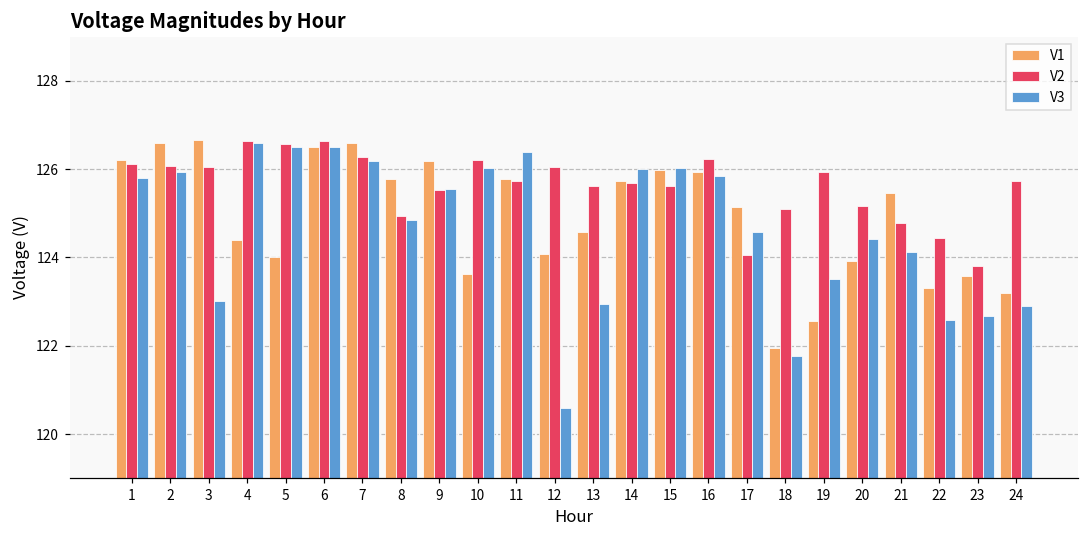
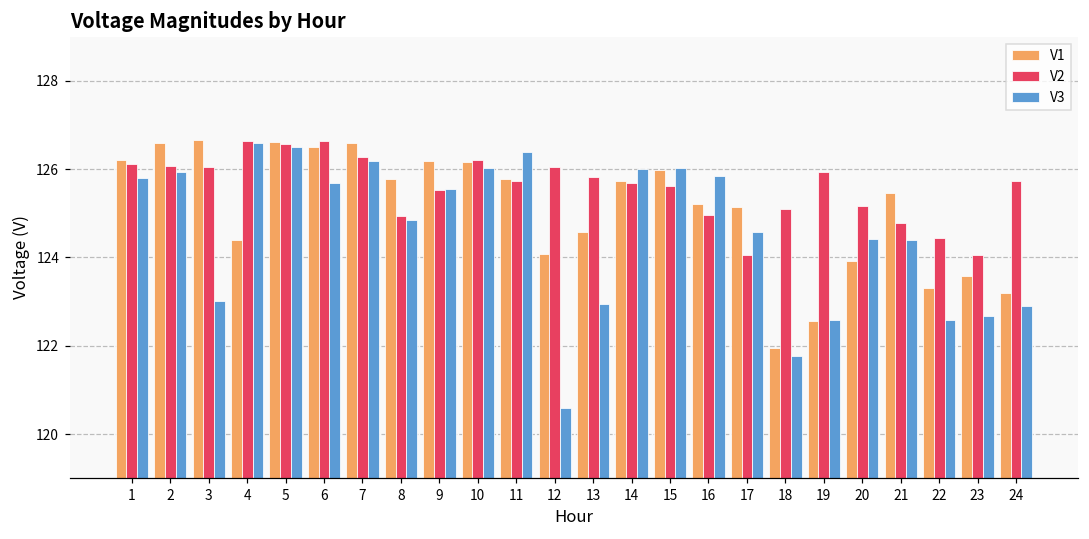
V1, 5: 124.0 -> 126.6
V3, 6: 126.5 -> 125.7
V1, 10: 123.6 -> 126.2
V2, 13: 125.6 -> 125.8
V1, 16: 125.9 -> 125.2
V2, 16: 126.2 -> 125.0
V3, 19: 123.5 -> 122.6
V3, 21: 124.1 -> 124.4
V2, 23: 123.8 -> 124.1
